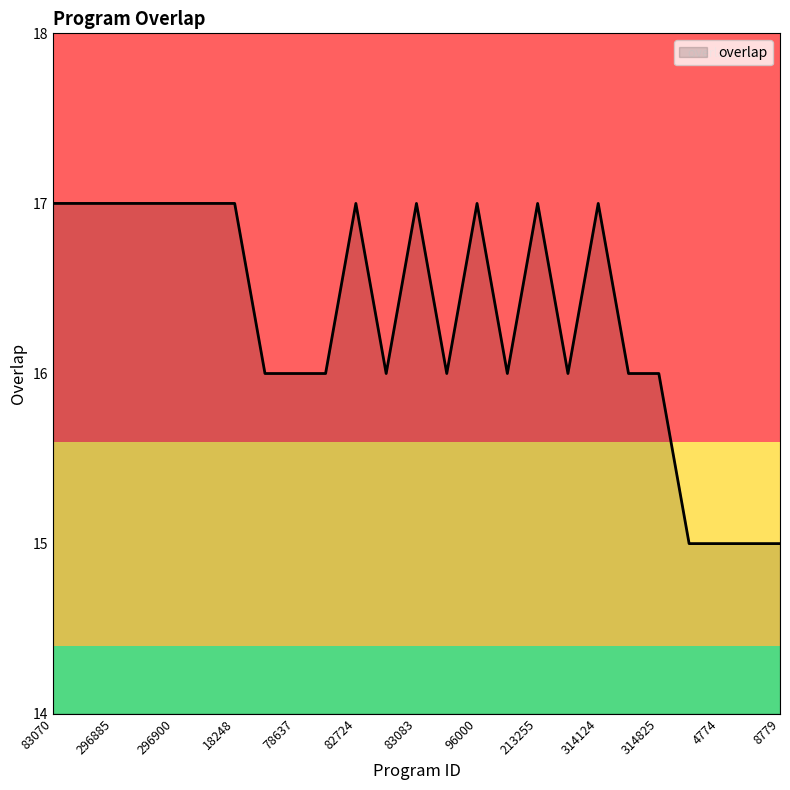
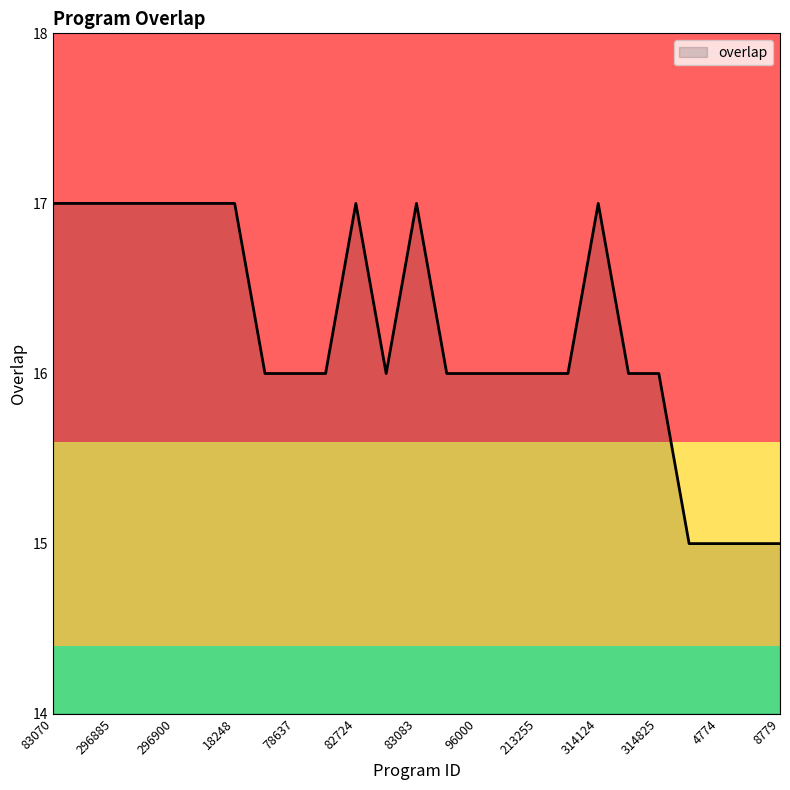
96000: 17 -> 16
213255: 17 -> 16
